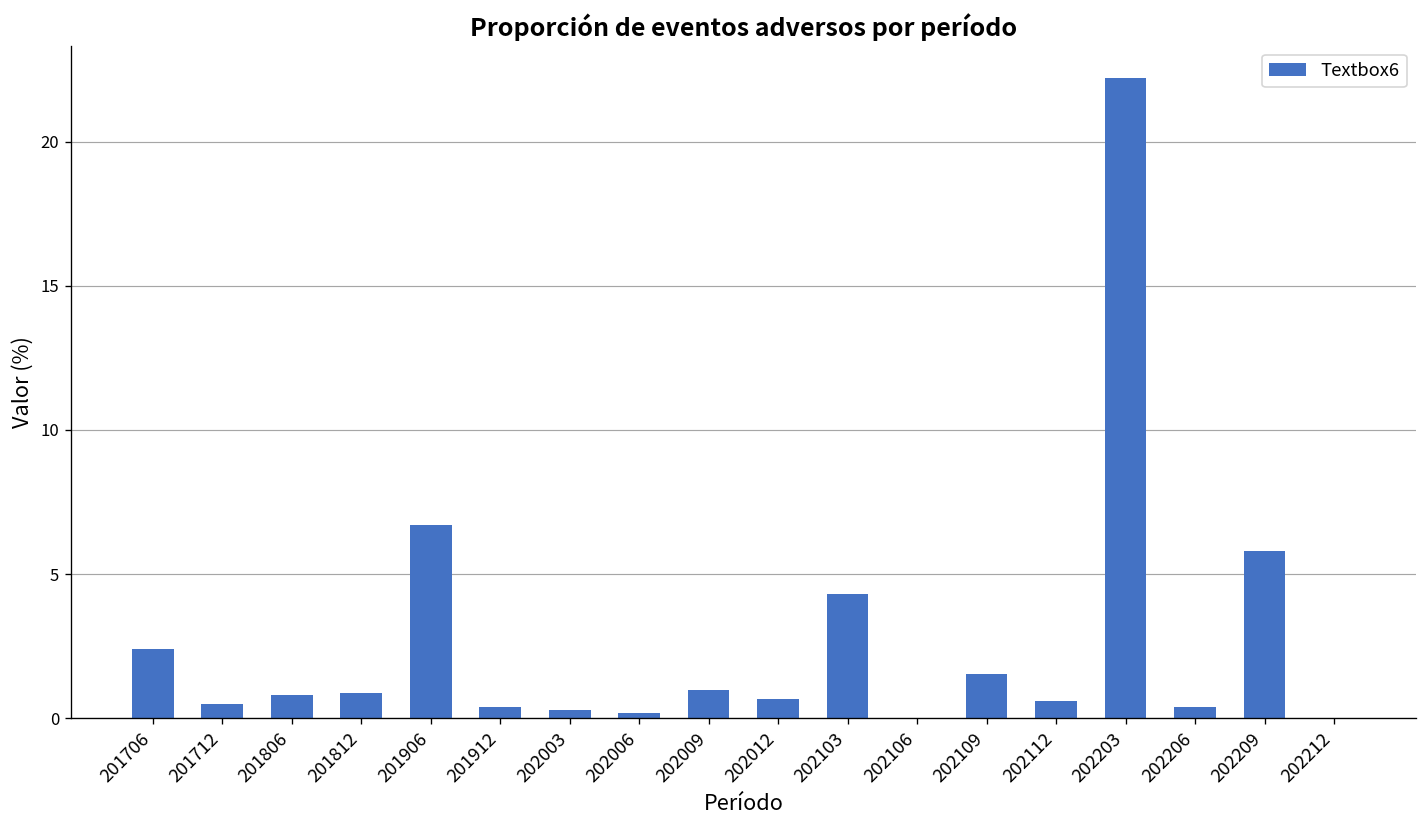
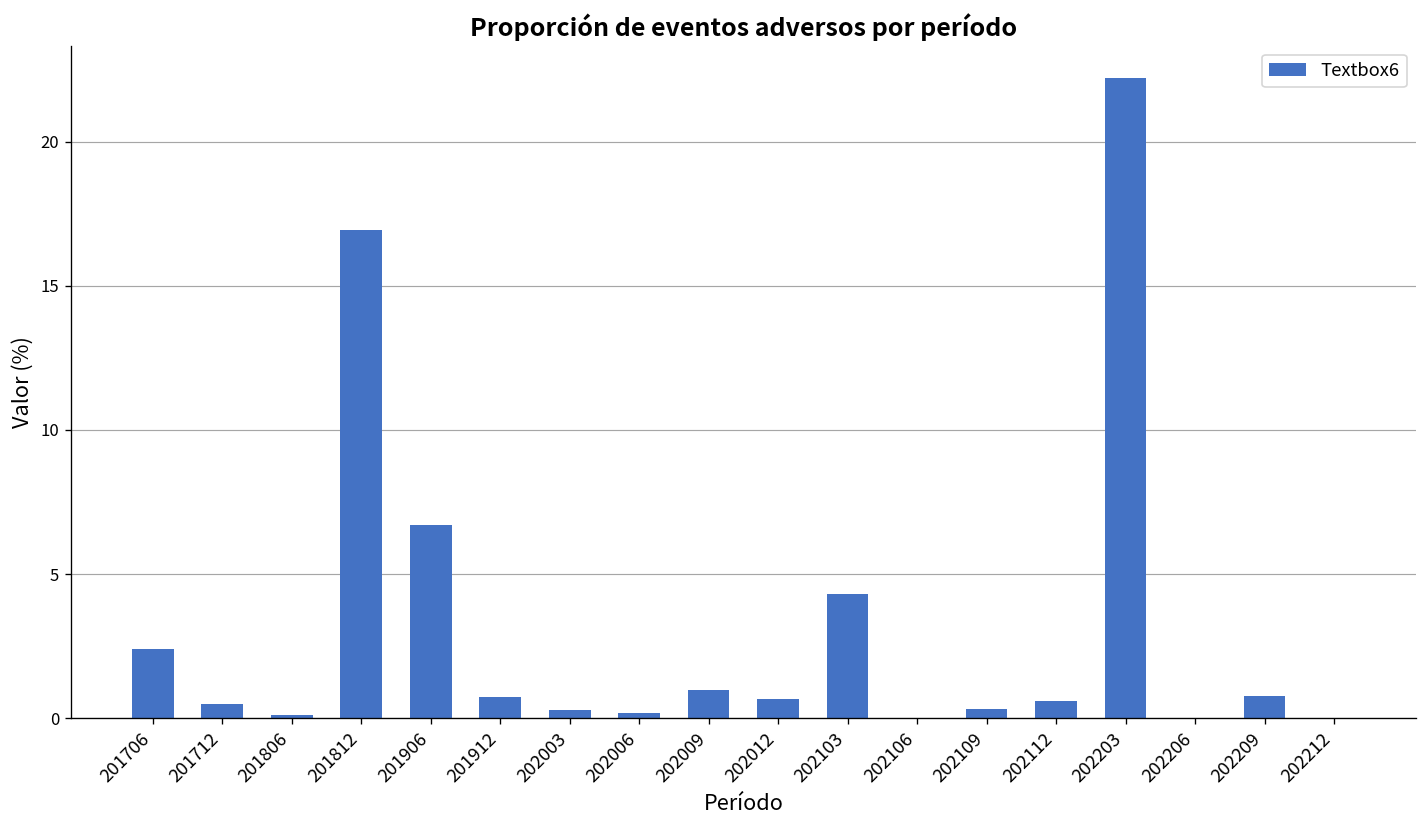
201806: 0.8 -> 0.1
201812: 0.9 -> 17.0
201912: 0.4 -> 0.7
202109: 1.5 -> 0.3
202206: 0.4 -> 0.0
202209: 5.8 -> 0.8
